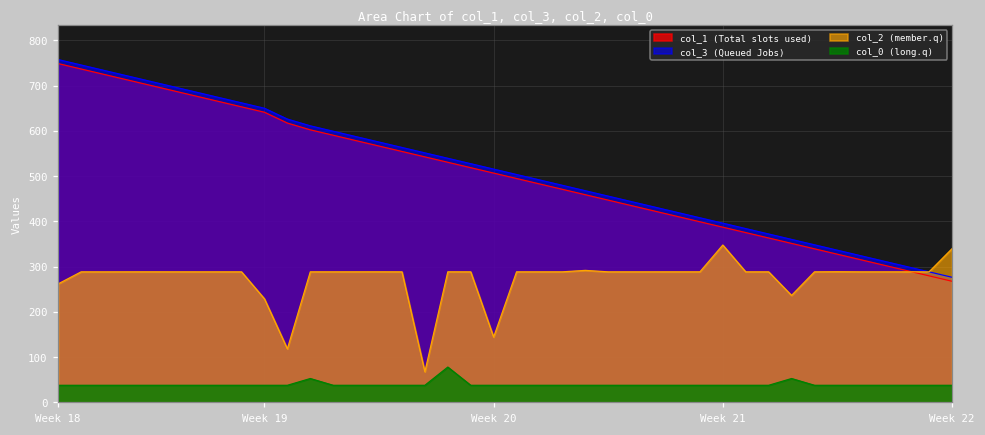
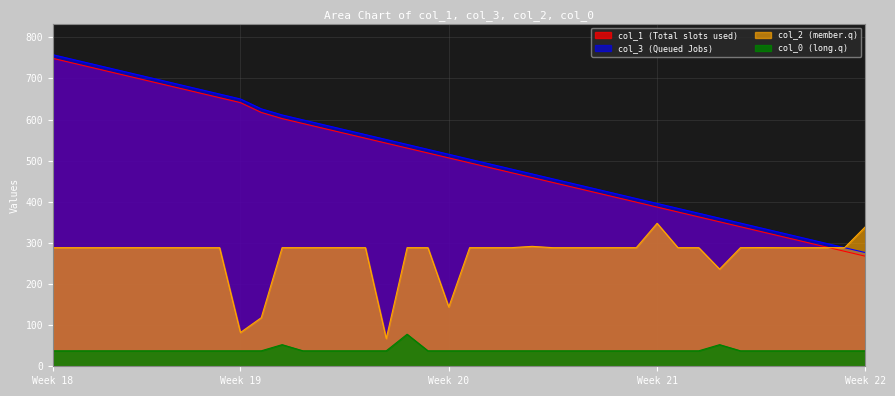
col_2 (member.q), Week 18: 260 -> 290
col_2 (member.q), Week 19: 230 -> 80
